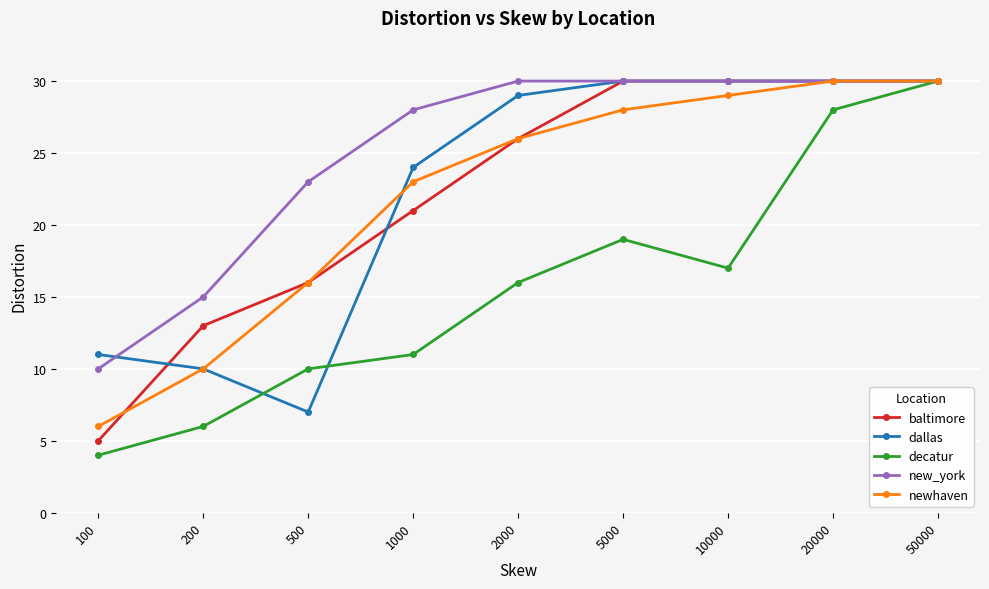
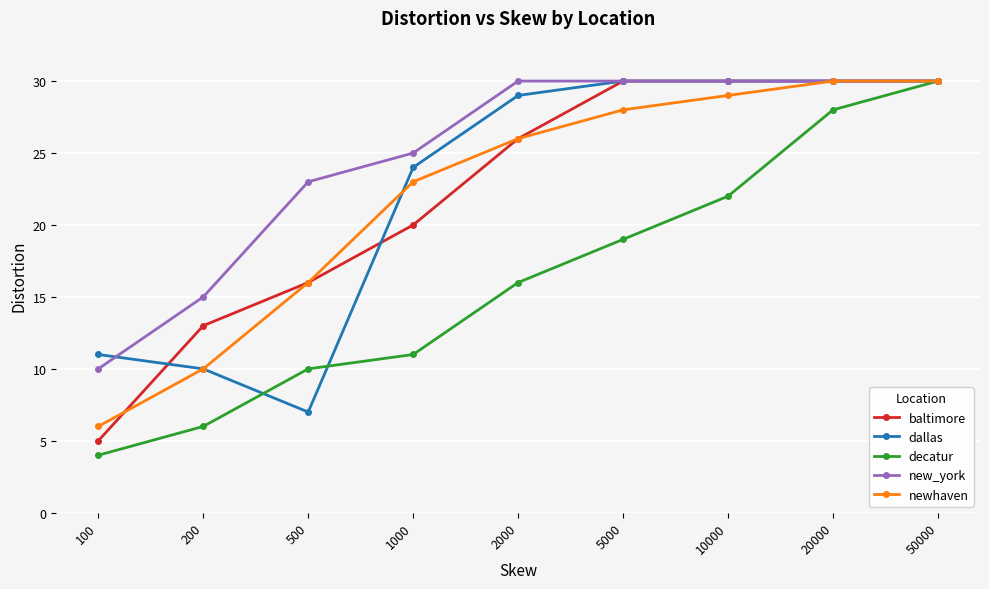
baltimore, 1000: 21 -> 20
new_york, 1000: 28 -> 25
decatur, 10000: 17 -> 22
